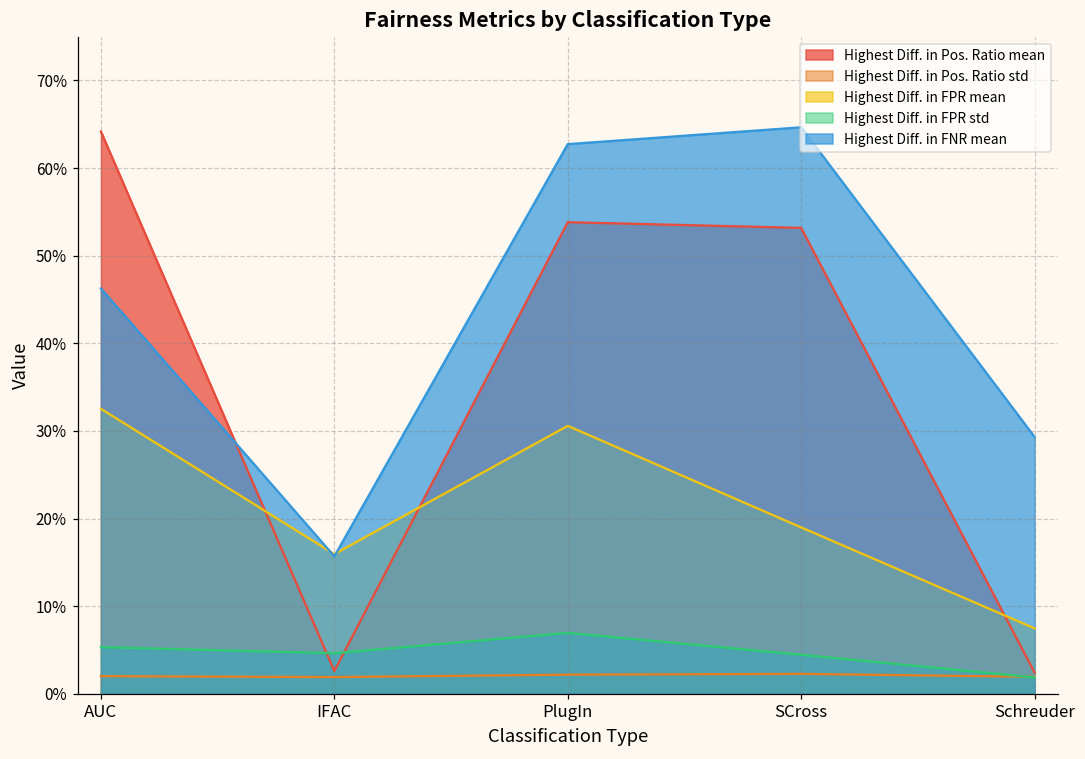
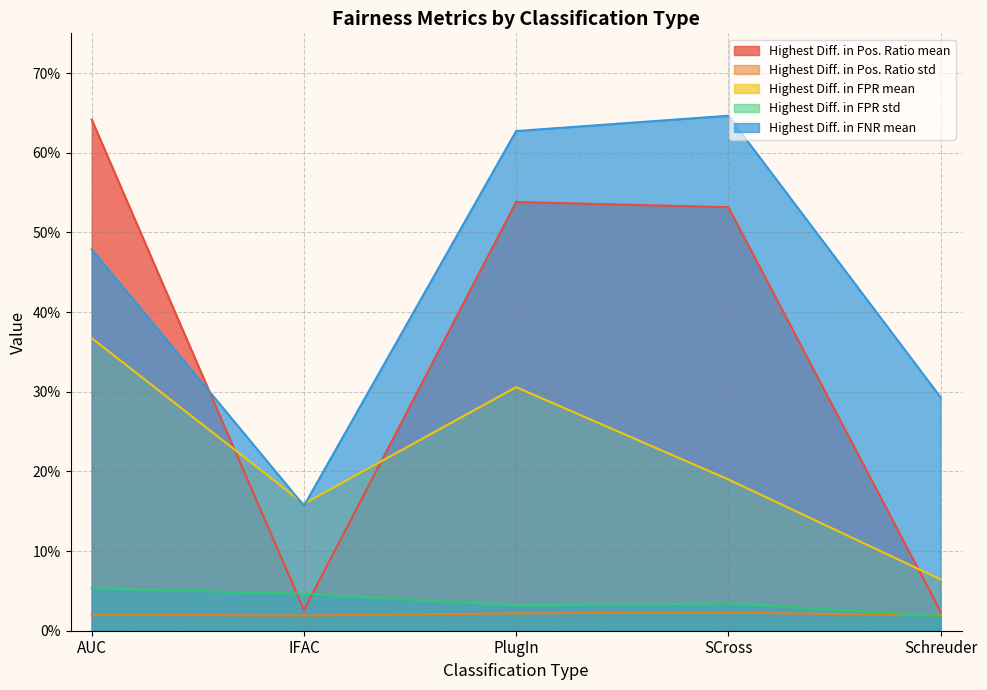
Highest Diff. in FPR mean, AUC: 33% -> 37%
Highest Diff. in FNR mean, AUC: 46% -> 48%
Highest Diff. in FPR std, PlugIn: 7% -> 3%
Highest Diff. in FPR std, SCross: 4% -> 3%
Highest Diff. in FPR mean, Schreuder: 7% -> 6%
